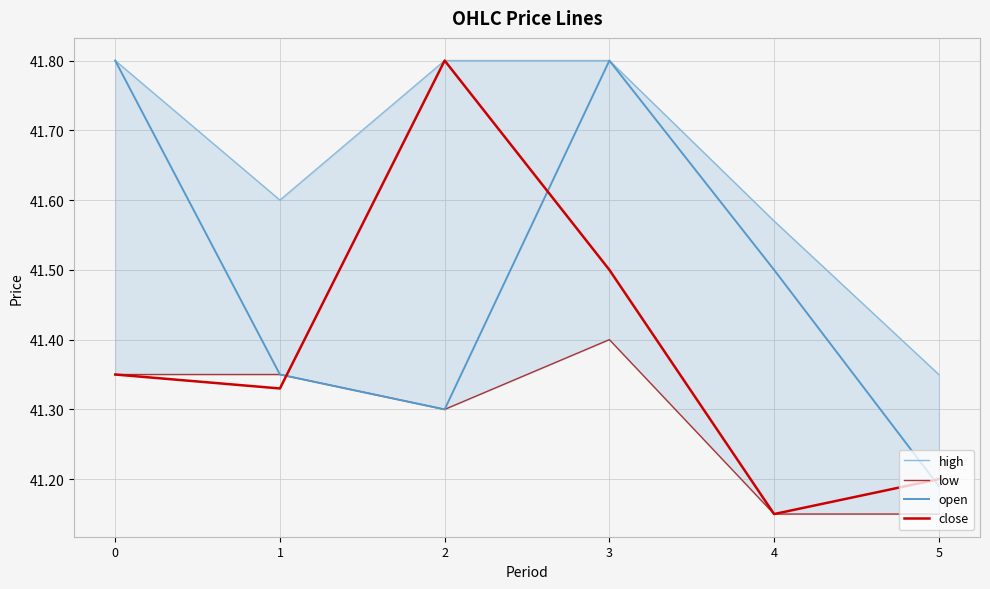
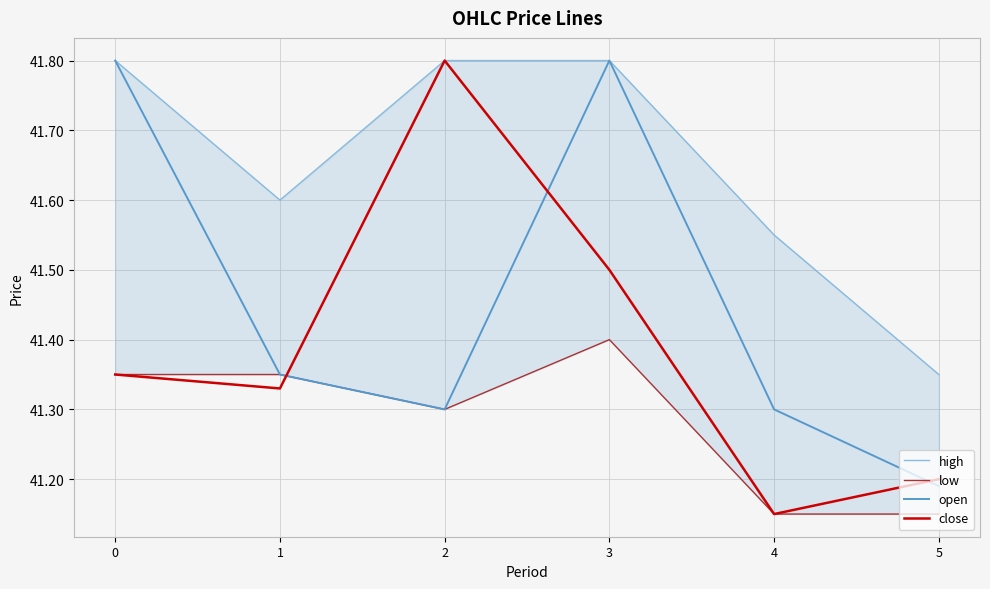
high, 4: 41.57 -> 41.55
open, 4: 41.5 -> 41.3
